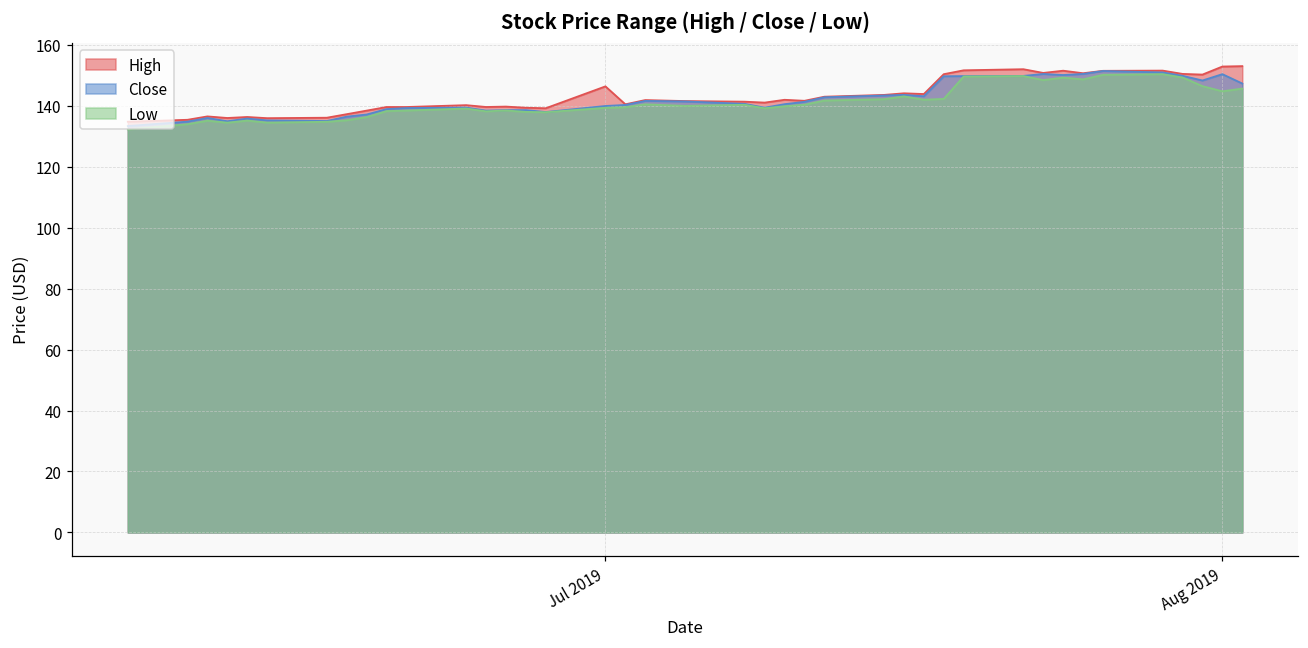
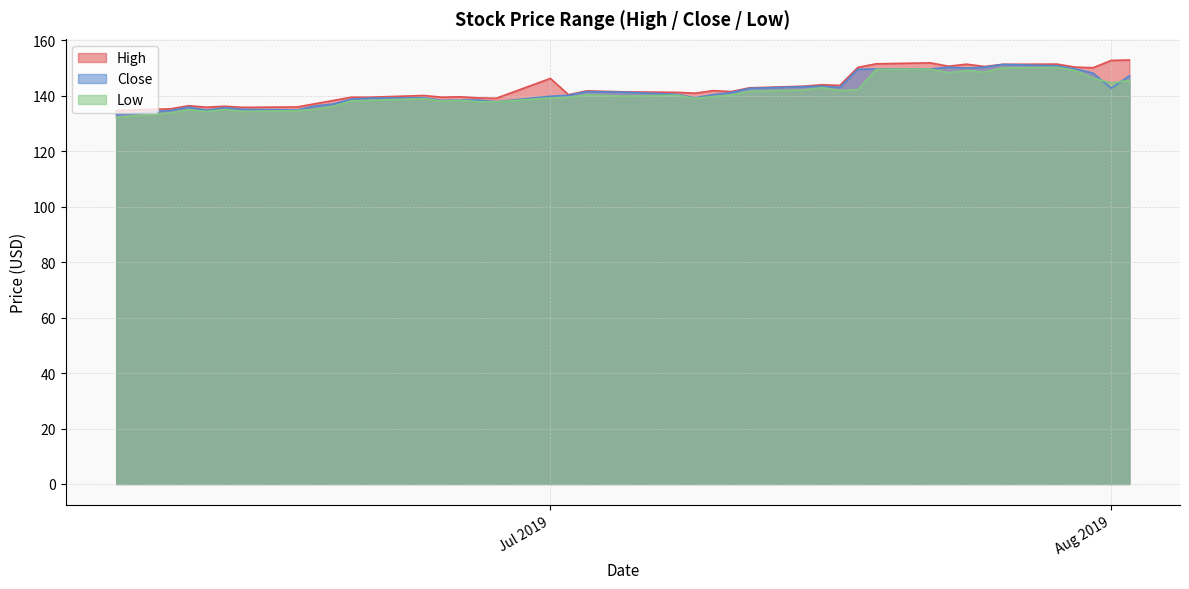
Close, Aug 2019: 150 -> 143
